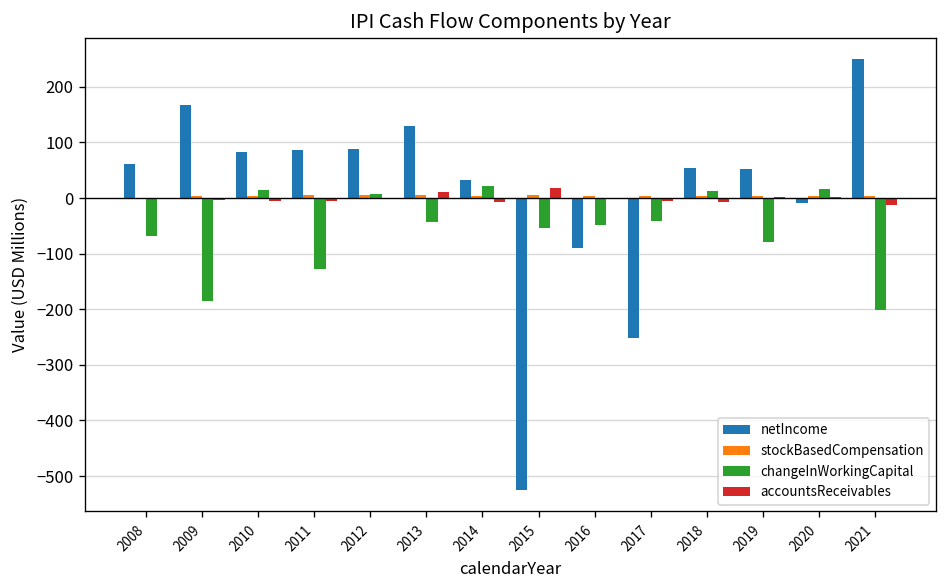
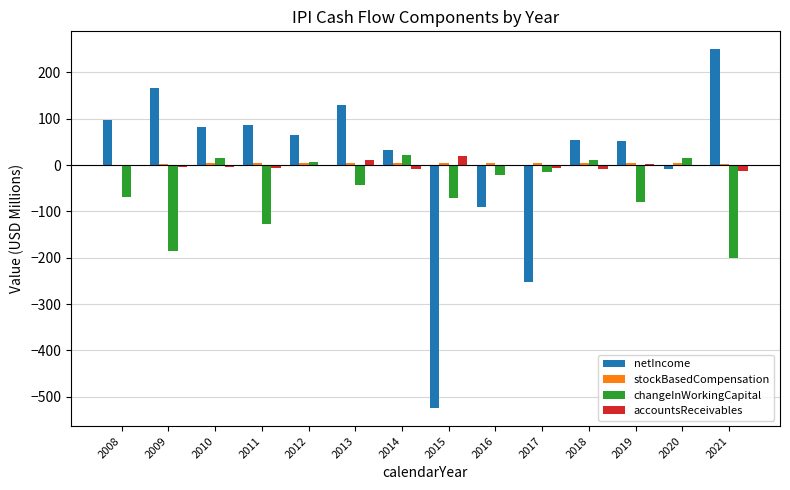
netIncome, 2008: 60 -> 100
netIncome, 2012: 90 -> 60
changeInWorkingCapital, 2015: -50 -> -70
changeInWorkingCapital, 2016: -50 -> -20
changeInWorkingCapital, 2017: -40 -> -10
